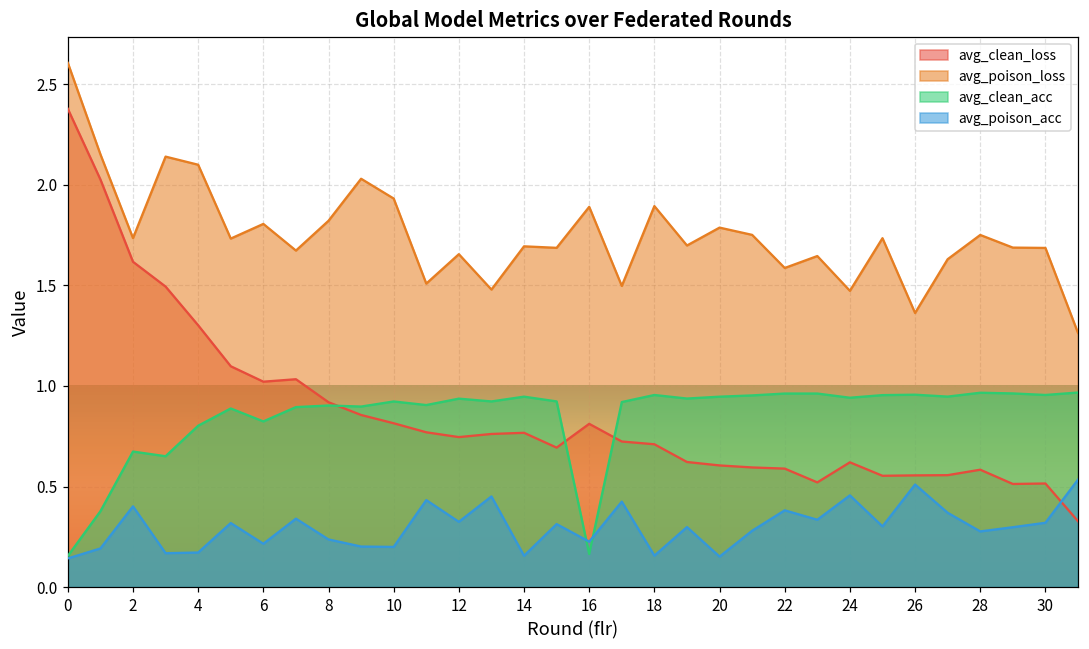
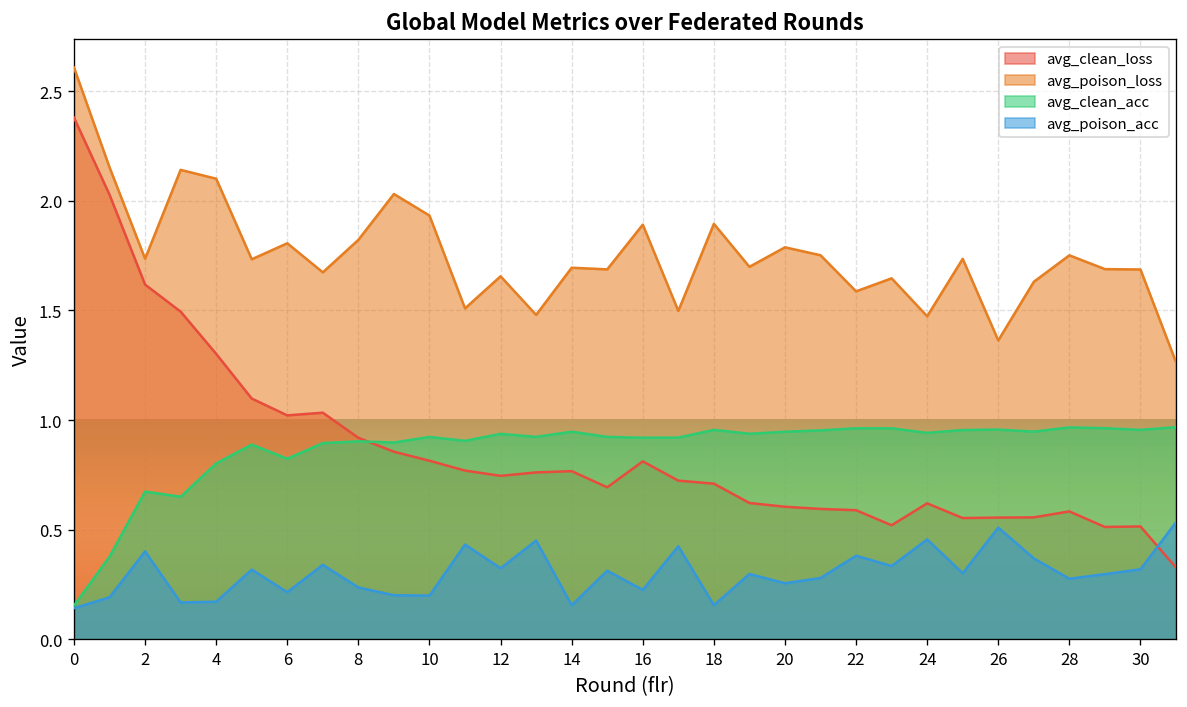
avg_clean_acc, 16: 0.16 -> 0.92
avg_poison_acc, 20: 0.15 -> 0.26
